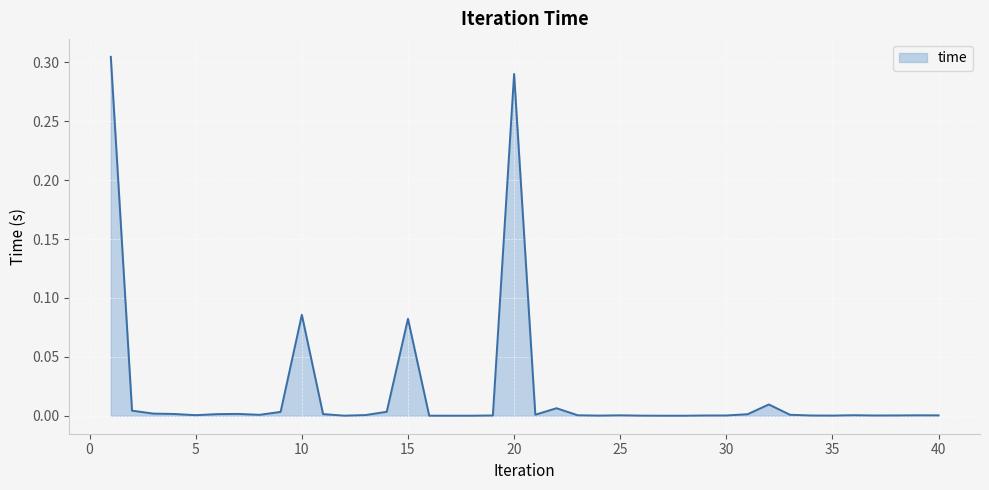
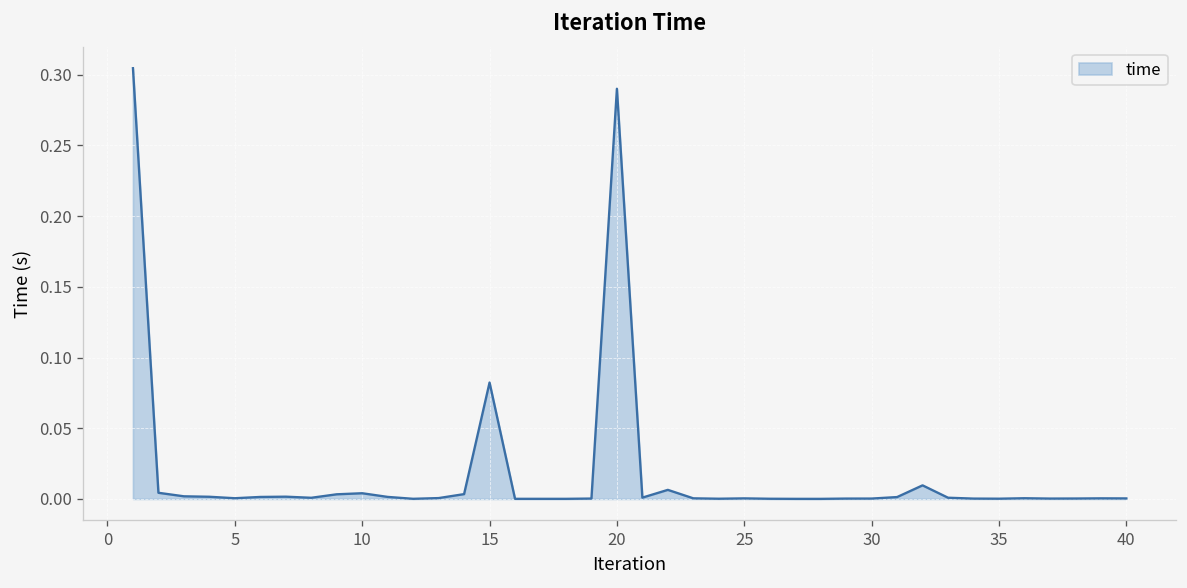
10: 0.086 -> 0.004
